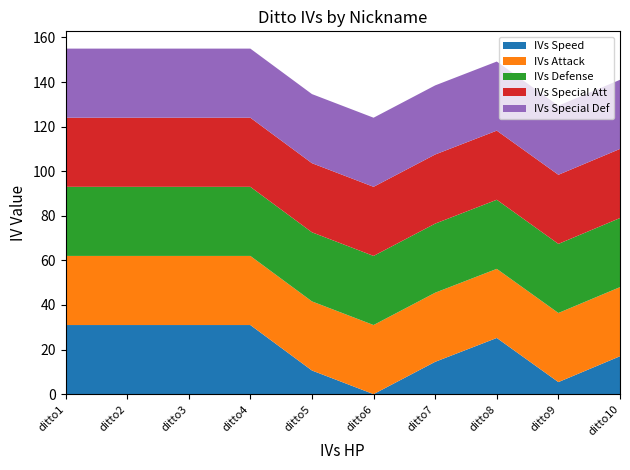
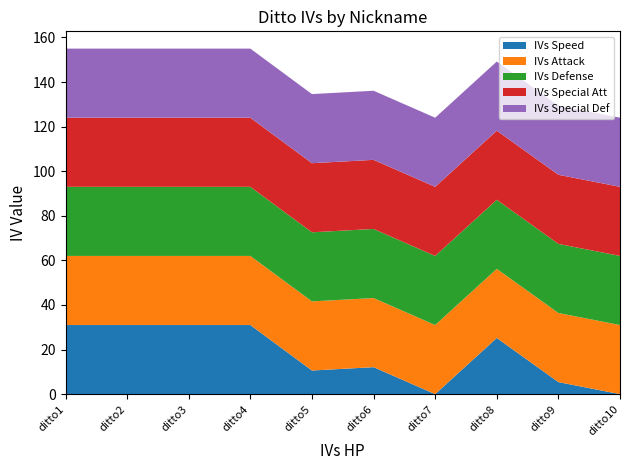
IVs Speed, ditto6: 0 -> 12
IVs Speed, ditto7: 15 -> 0
IVs Speed, ditto10: 17 -> 0
